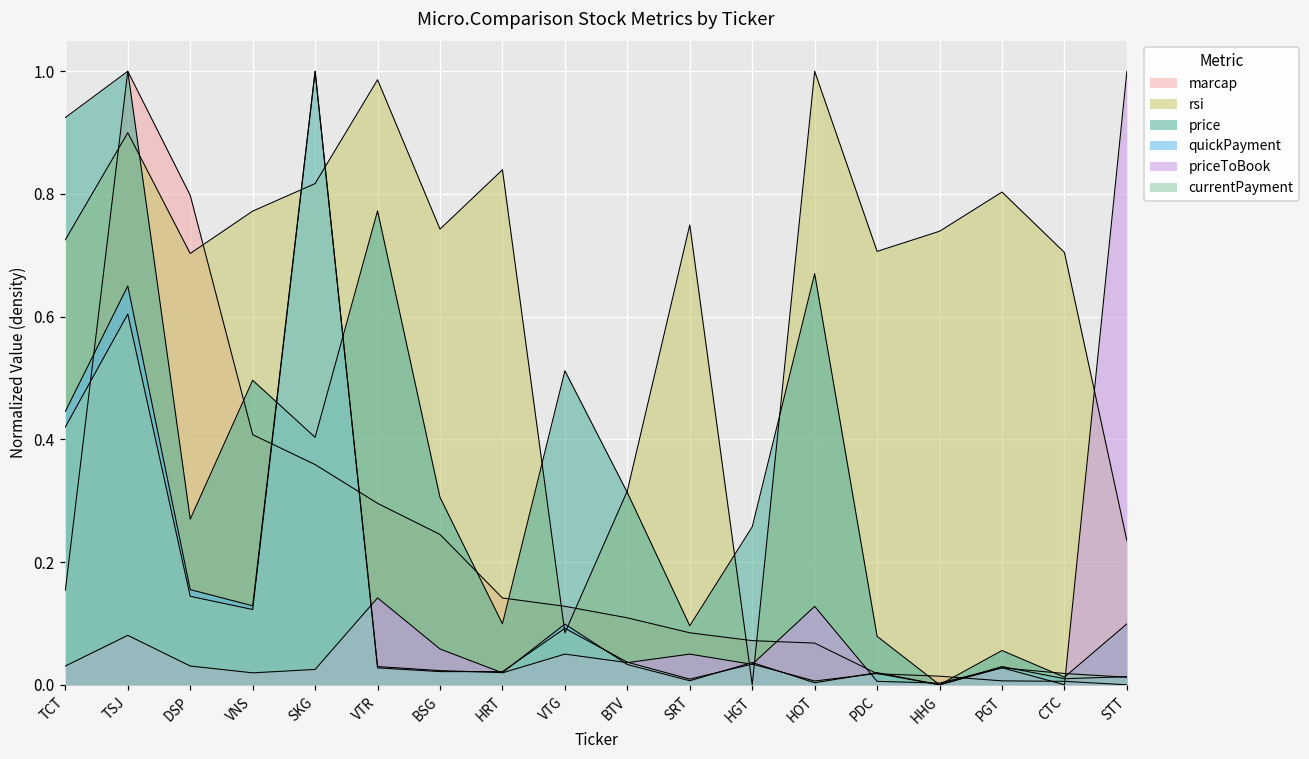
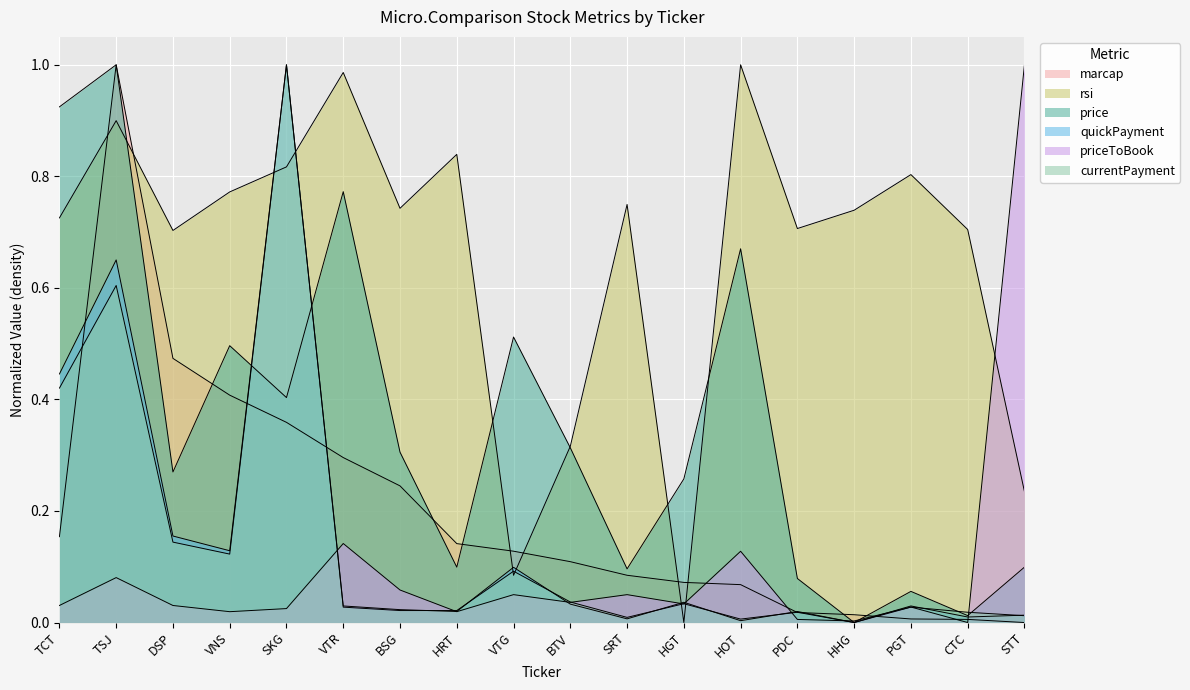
marcap, DSP: 0.80 -> 0.47
